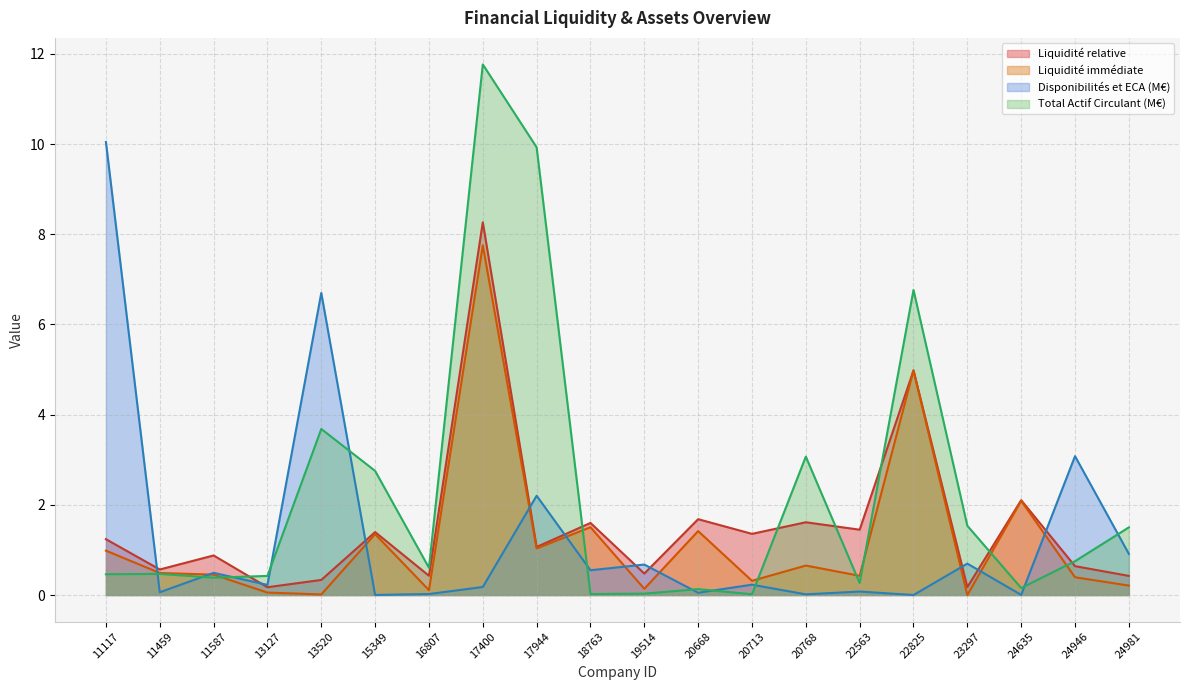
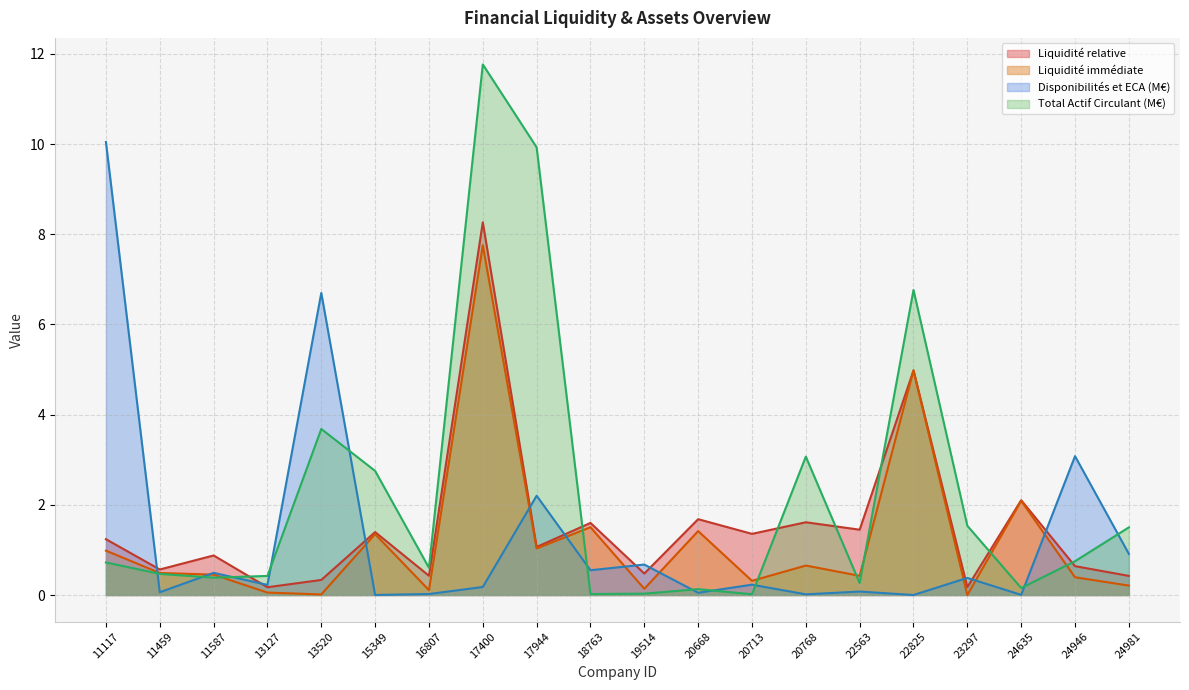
Total Actif Circulant (M€), 11117: 0.5 -> 0.7
Disponibilités et ECA (M€), 23297: 0.7 -> 0.4
